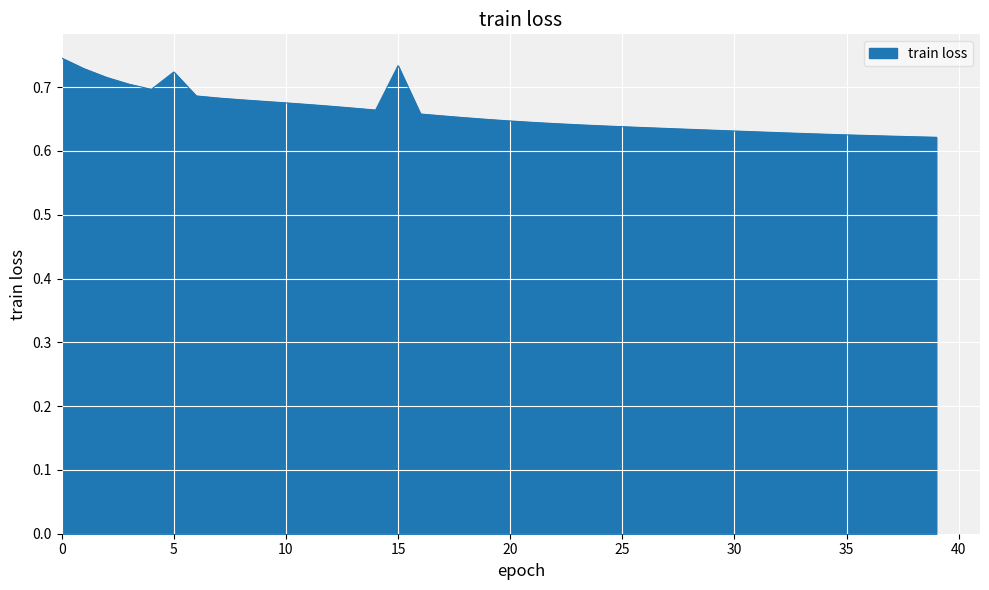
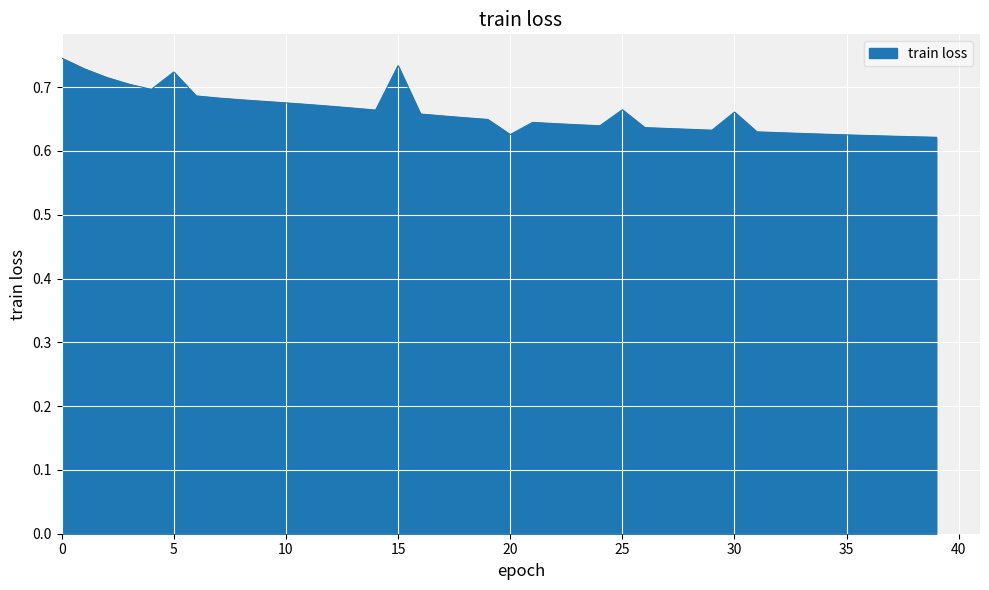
20: 0.65 -> 0.63
25: 0.64 -> 0.66
30: 0.63 -> 0.66
